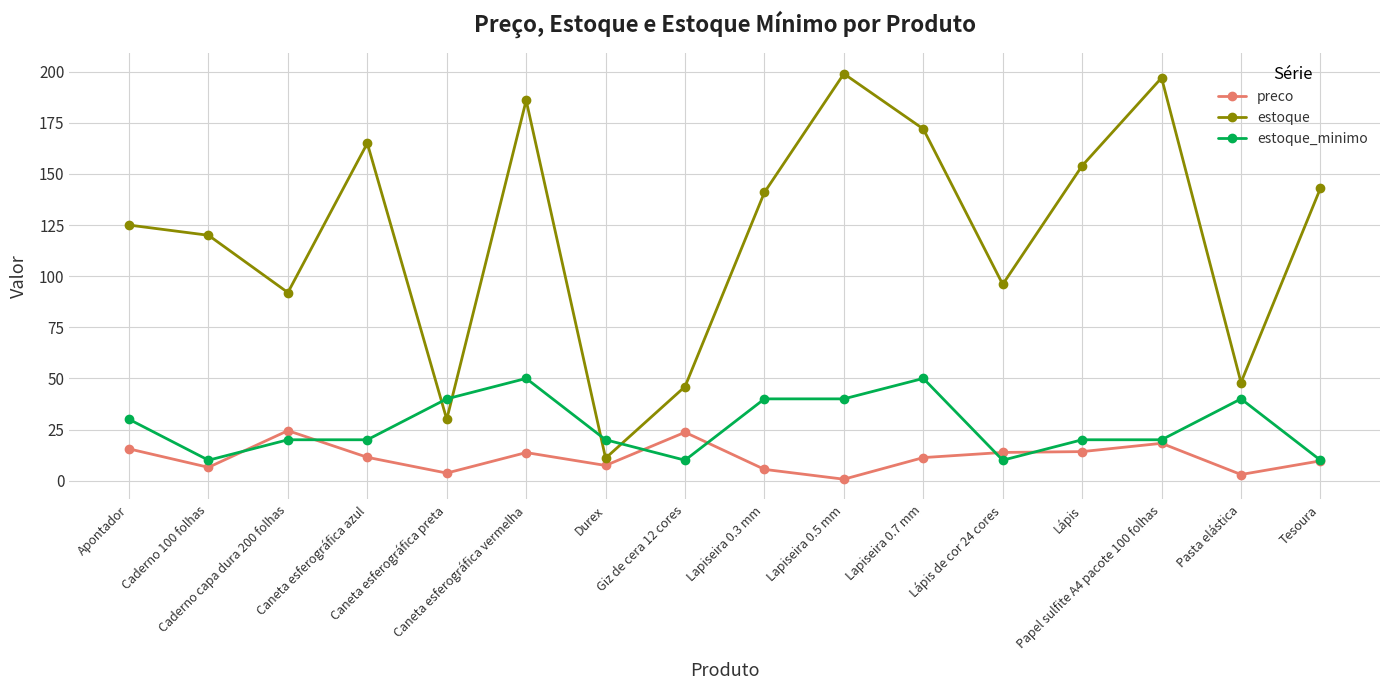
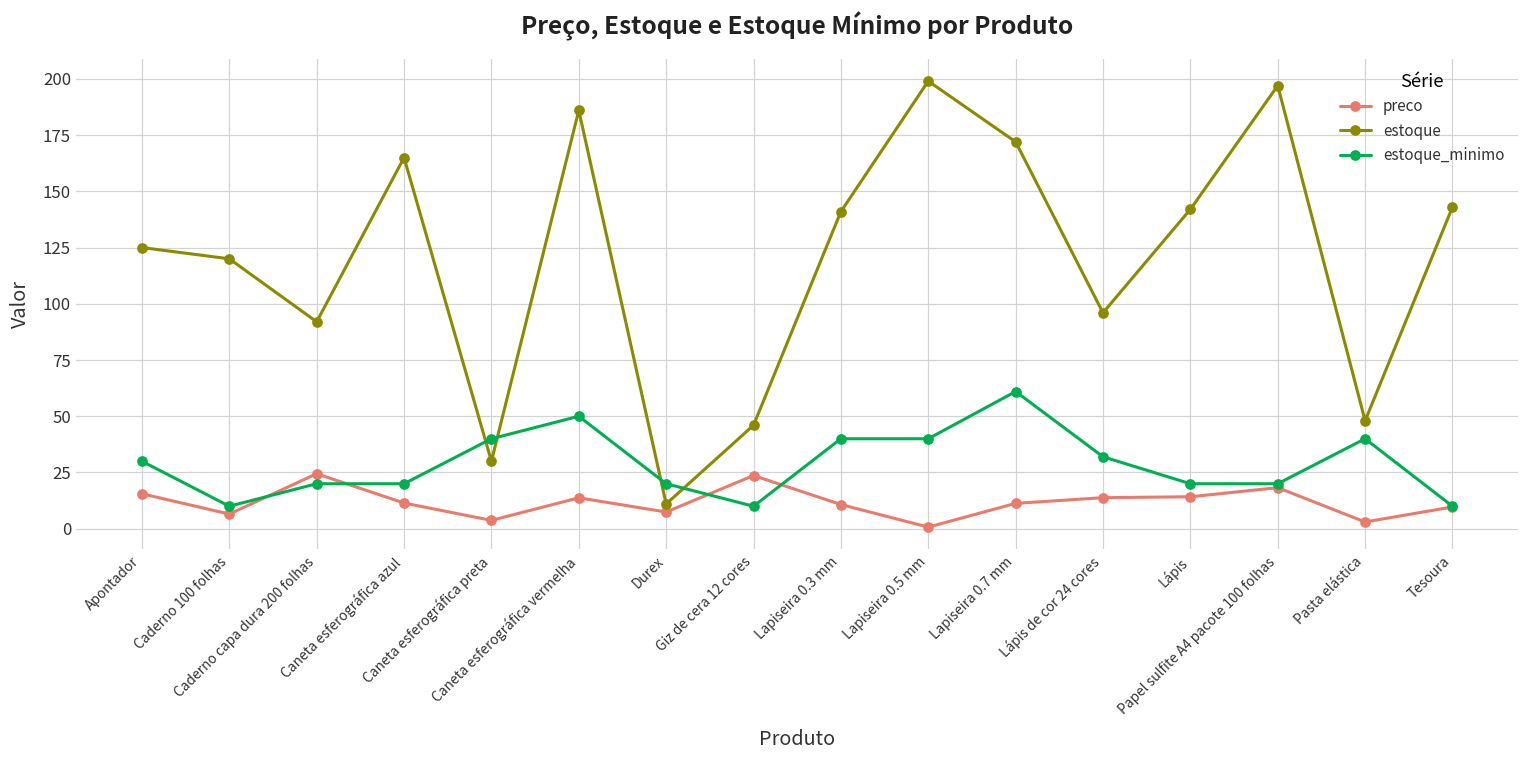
preco, Lapiseira 0.3 mm: 6 -> 11
estoque_minimo, Lapiseira 0.7 mm: 50 -> 61
estoque_minimo, Lápis de cor 24 cores: 10 -> 32
estoque, Lápis: 154 -> 142
